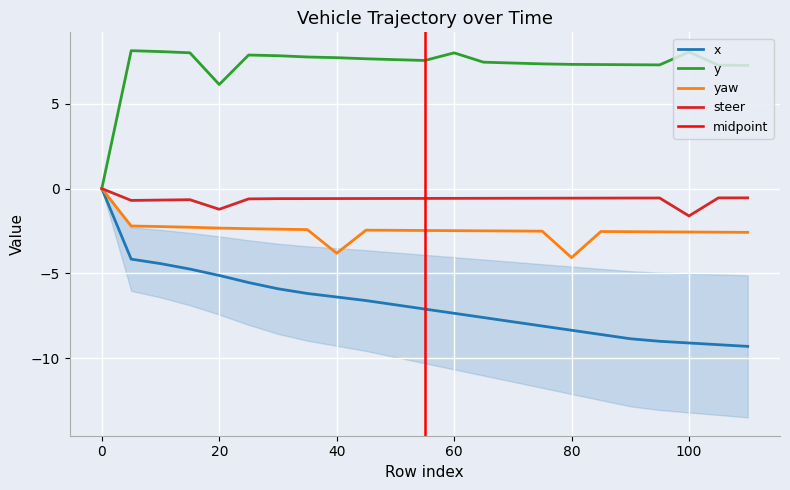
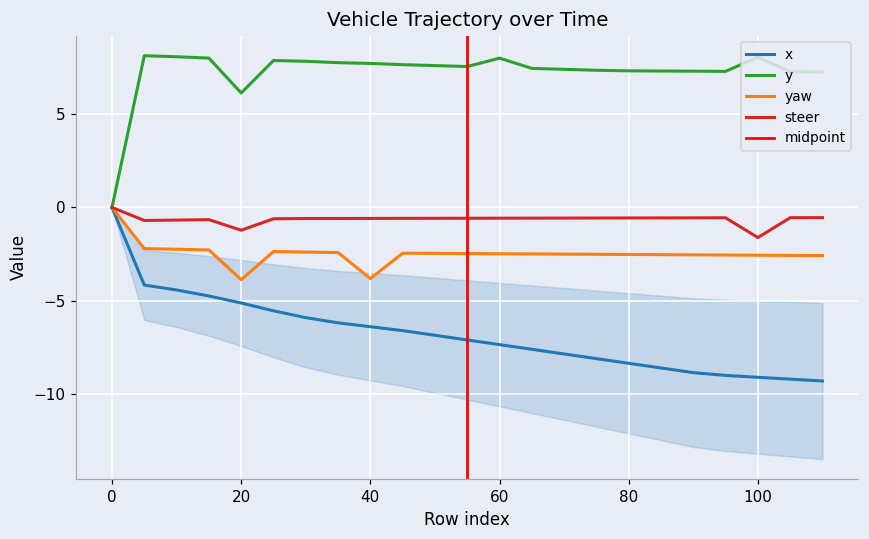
yaw, 20: -2.3 -> -3.9
yaw, 80: -4.1 -> -2.5
